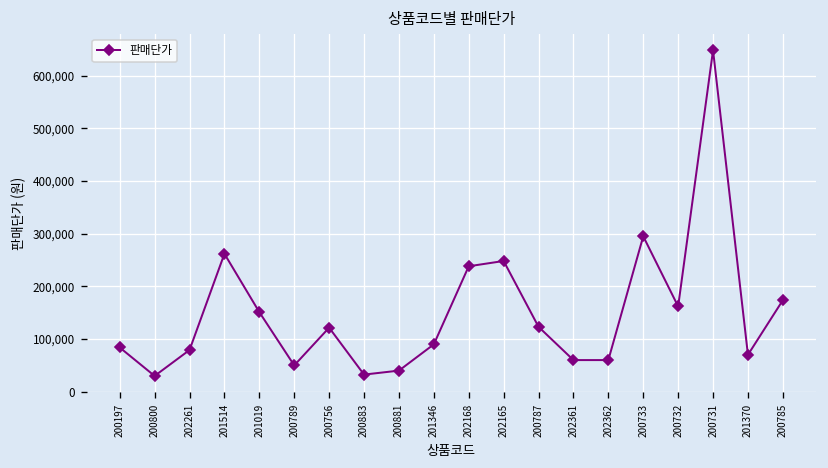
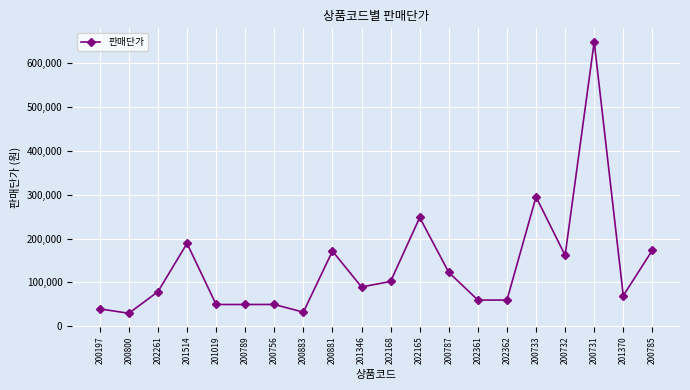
200197: 80,000 -> 40,000
201514: 260,000 -> 190,000
201019: 150,000 -> 50,000
200756: 120,000 -> 50,000
200881: 40,000 -> 170,000
202168: 240,000 -> 100,000
